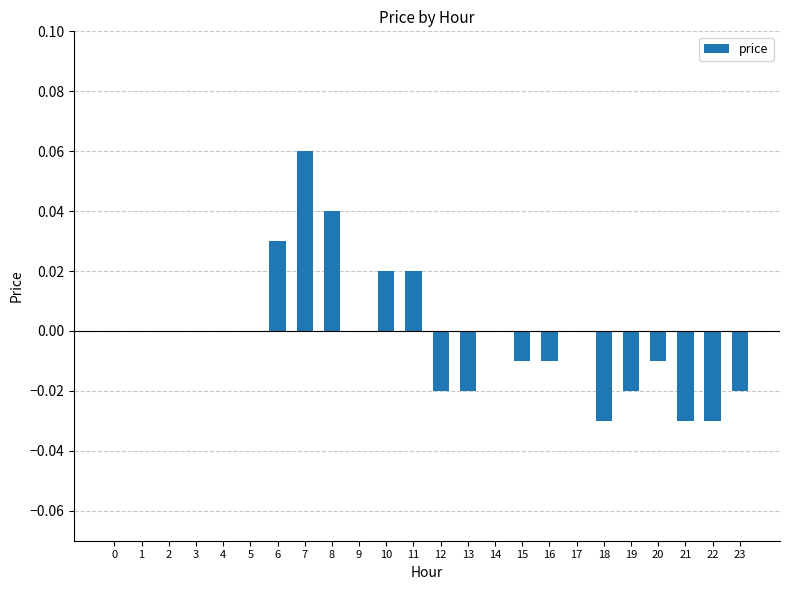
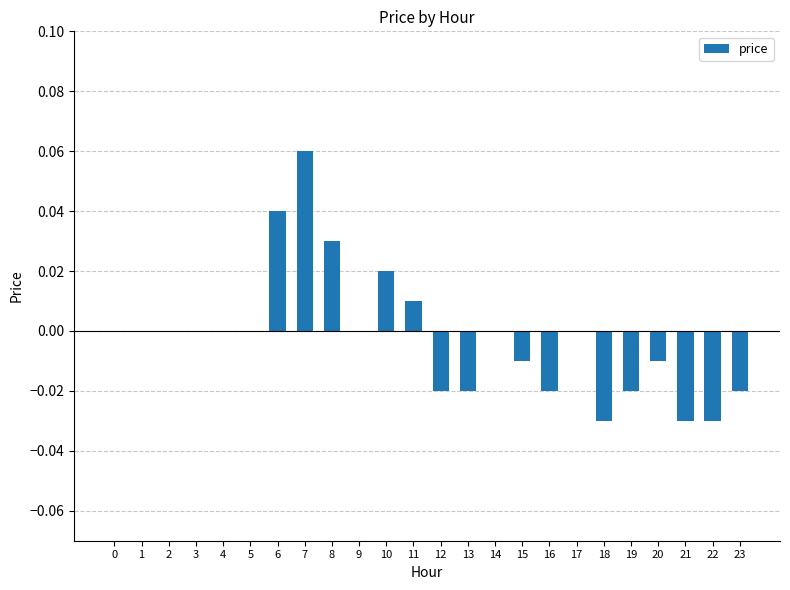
6: 0.03 -> 0.04
8: 0.04 -> 0.03
11: 0.02 -> 0.01
16: -0.01 -> -0.02
